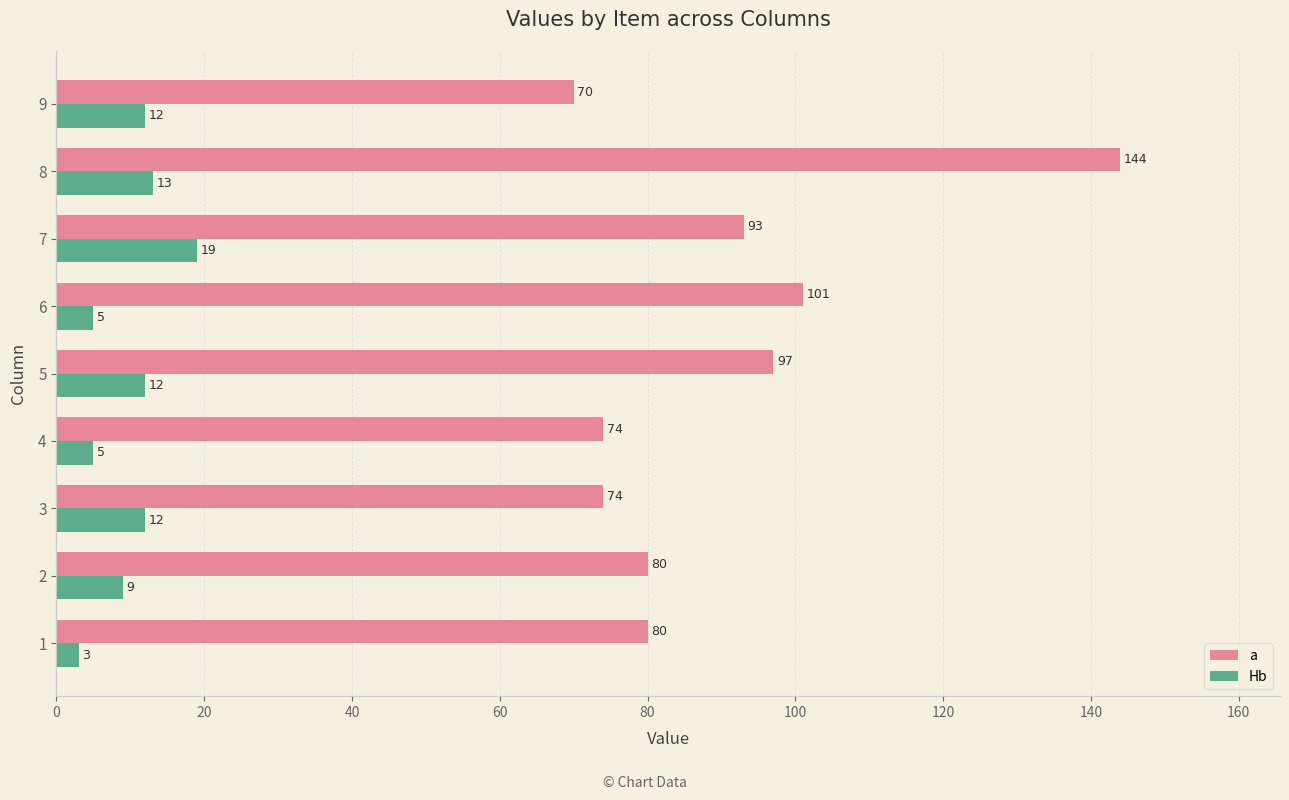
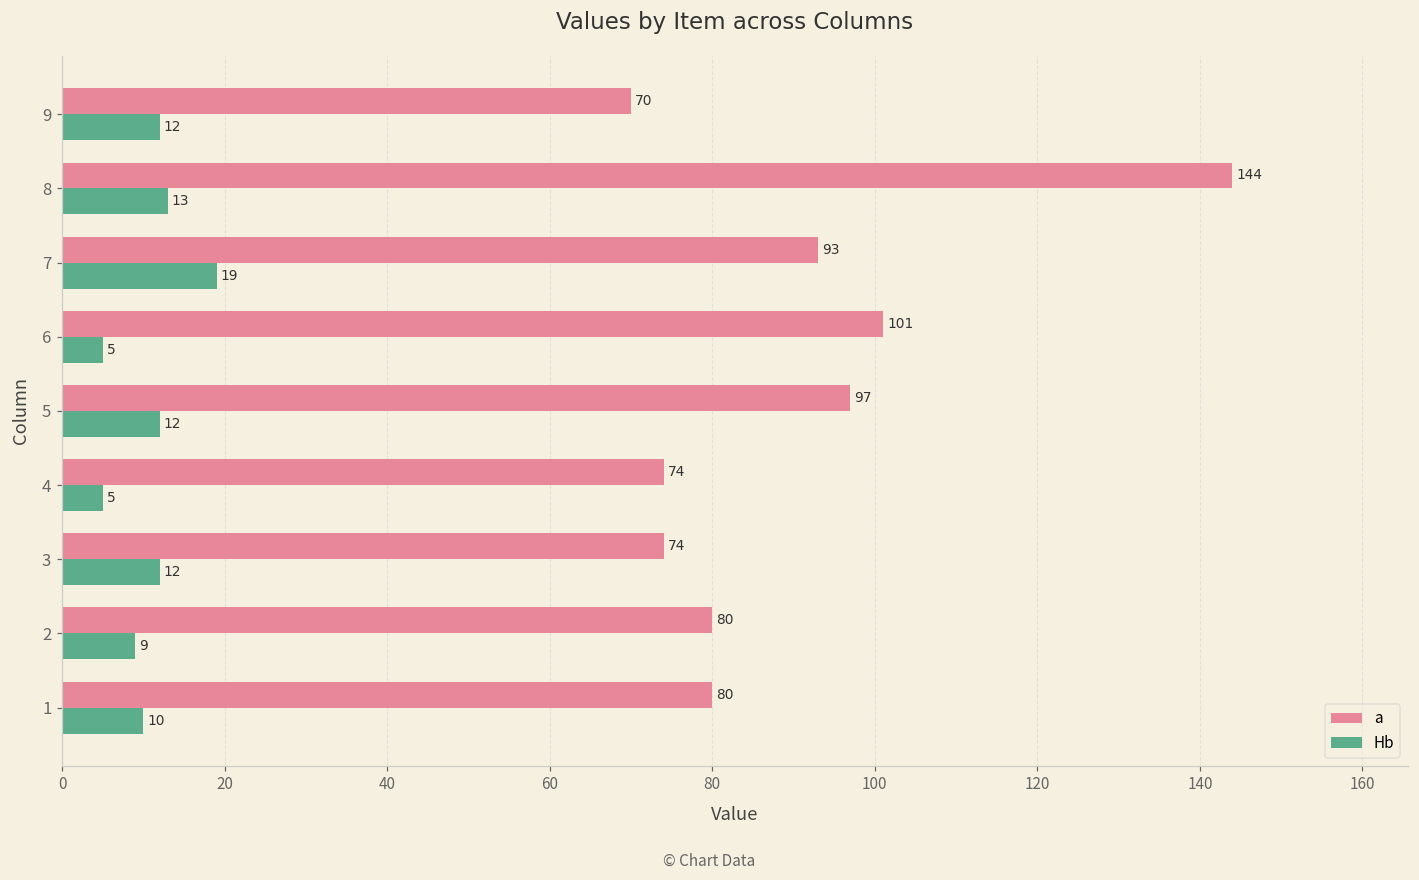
Hb, 1: 3 -> 10
